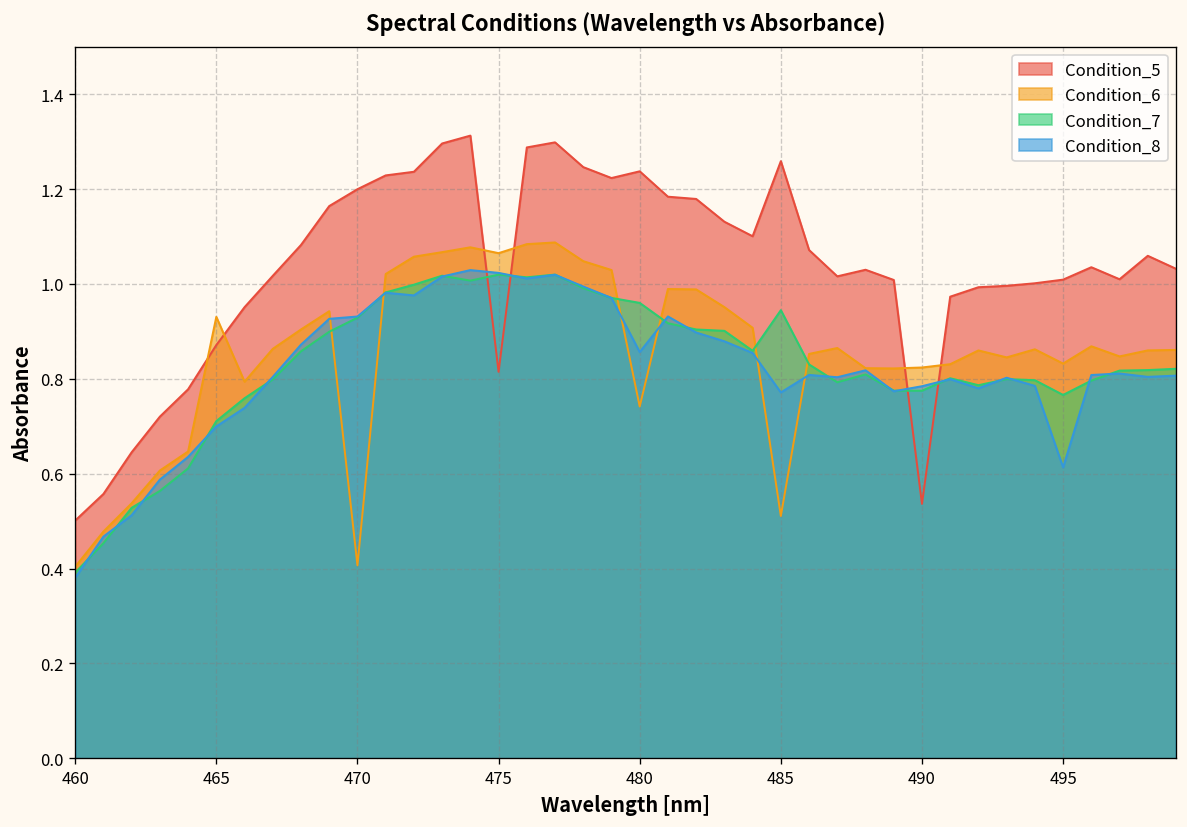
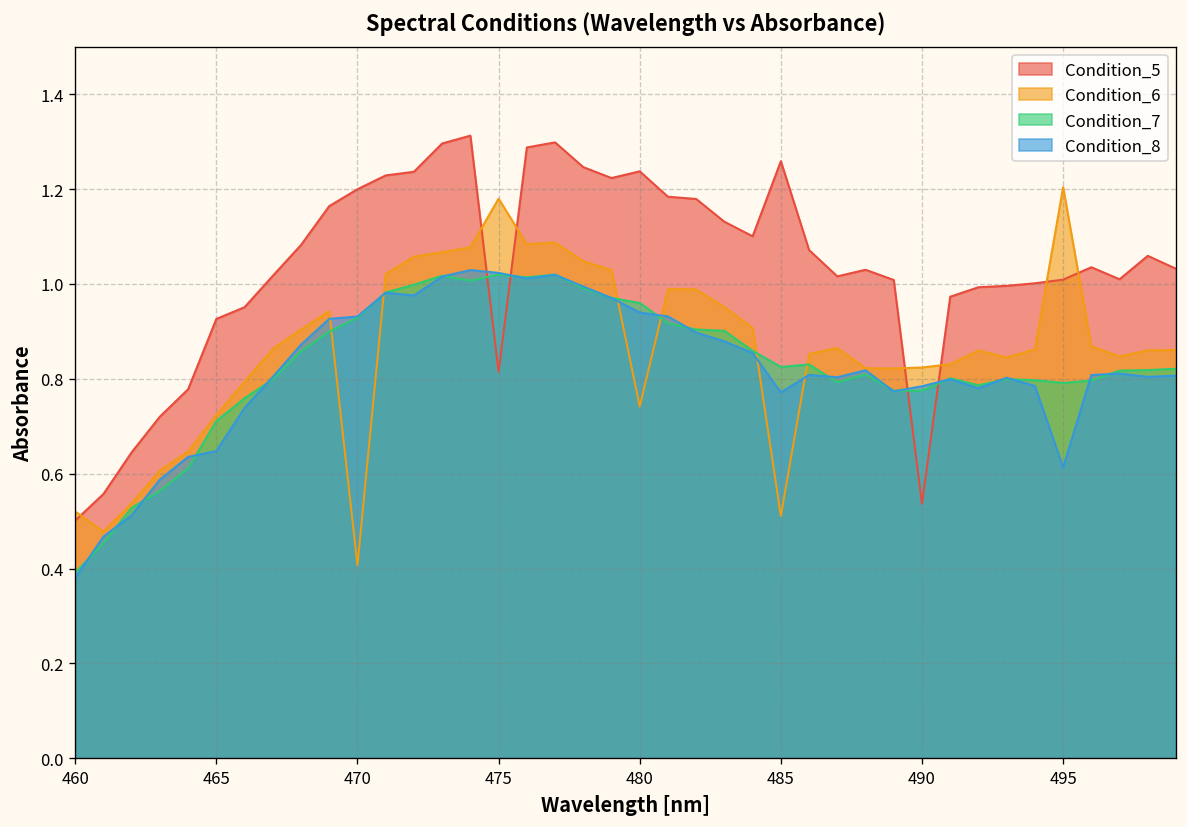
Condition_6, 460: 0.40 -> 0.52
Condition_5, 465: 0.87 -> 0.93
Condition_6, 465: 0.93 -> 0.72
Condition_8, 465: 0.70 -> 0.65
Condition_6, 475: 1.06 -> 1.18
Condition_8, 480: 0.86 -> 0.94
Condition_7, 485: 0.94 -> 0.83
Condition_6, 495: 0.83 -> 1.20
Condition_7, 495: 0.77 -> 0.79
